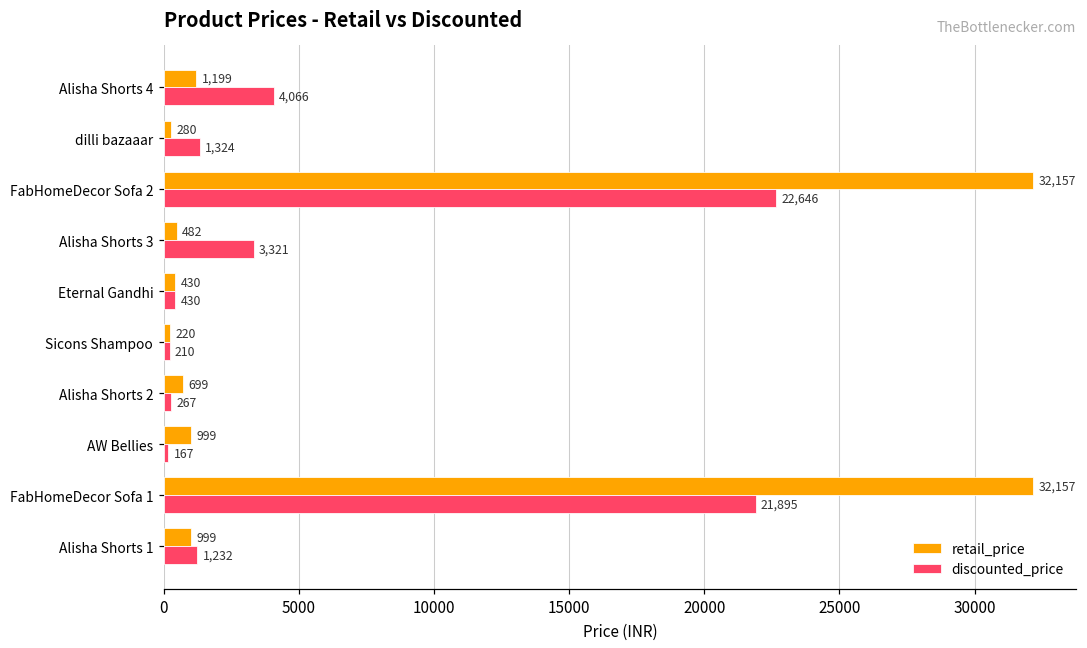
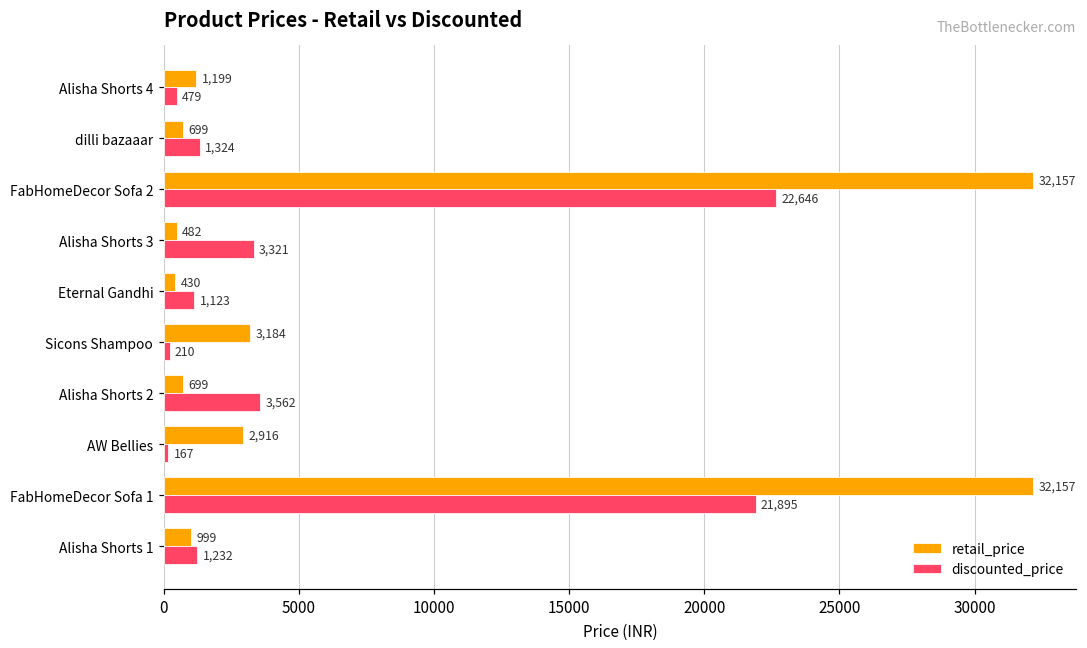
discounted_price, Alisha Shorts 4: 4,066 -> 479
retail_price, dilli bazaaar: 280 -> 699
discounted_price, Eternal Gandhi: 430 -> 1,123
retail_price, Sicons Shampoo: 220 -> 3,184
discounted_price, Alisha Shorts 2: 267 -> 3,562
retail_price, AW Bellies: 999 -> 2,916
